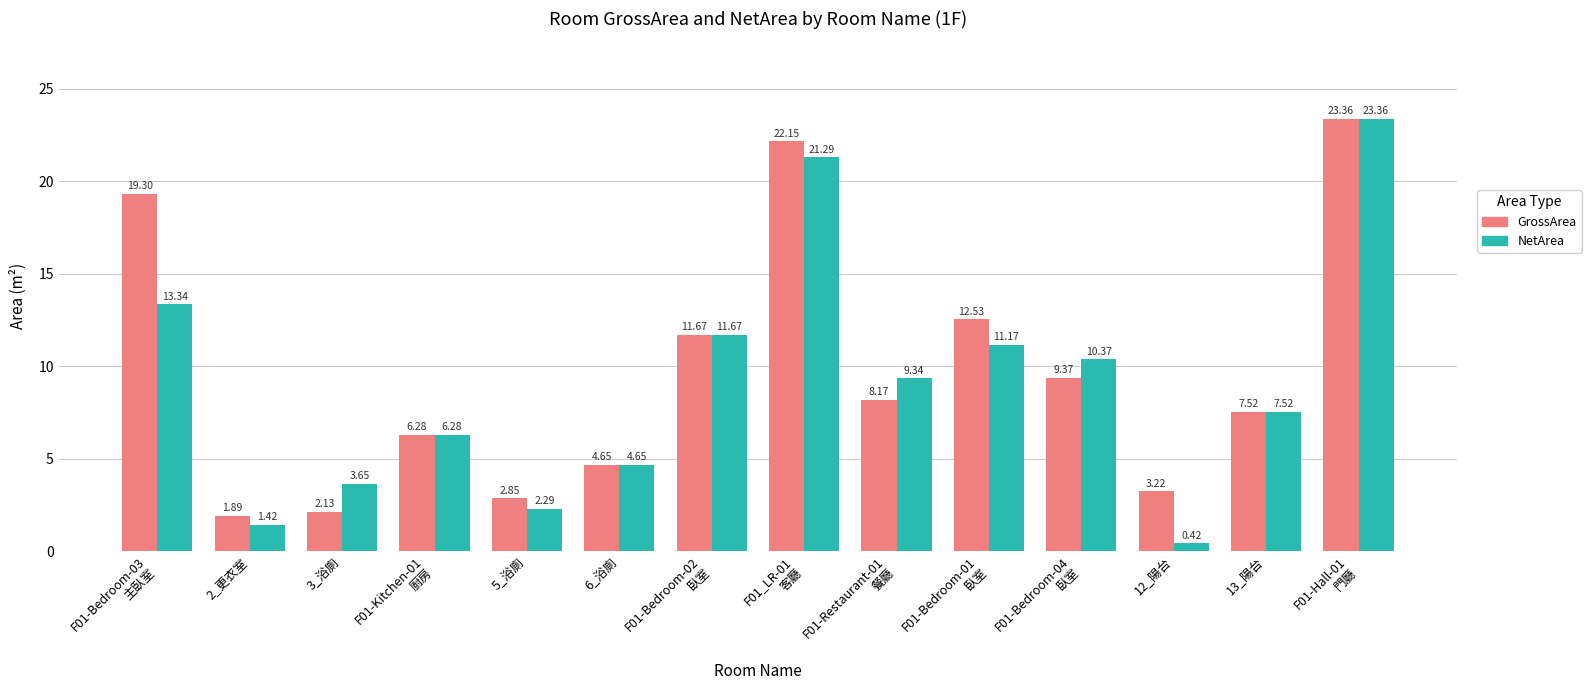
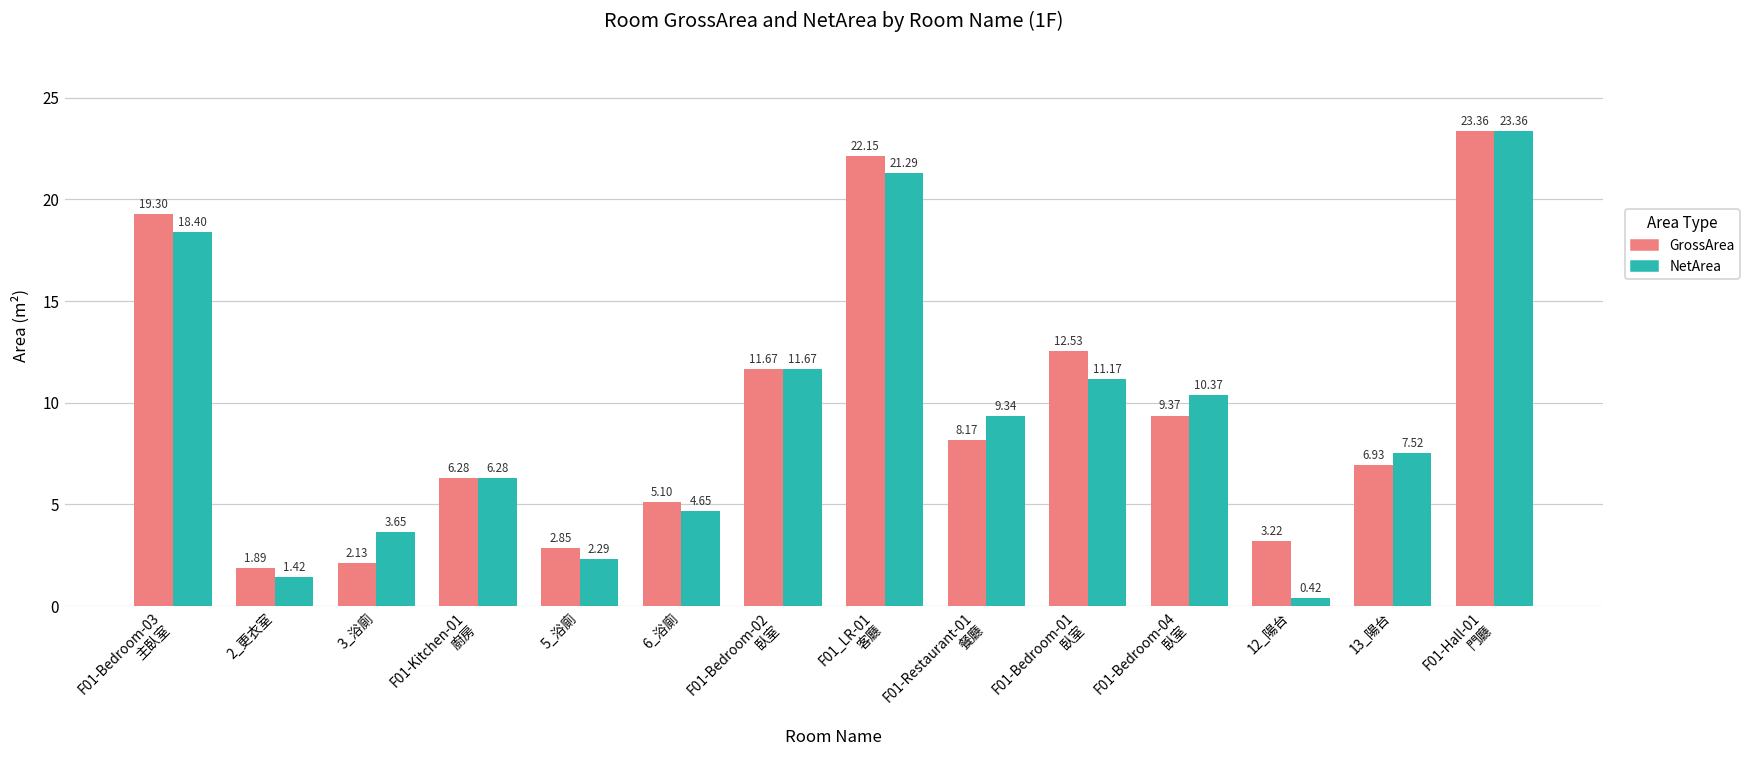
NetArea, F01-Bedroom-03 主臥室: 13.34 -> 18.40
GrossArea, 6_浴廁: 4.65 -> 5.10
GrossArea, 13_陽台: 7.52 -> 6.93
